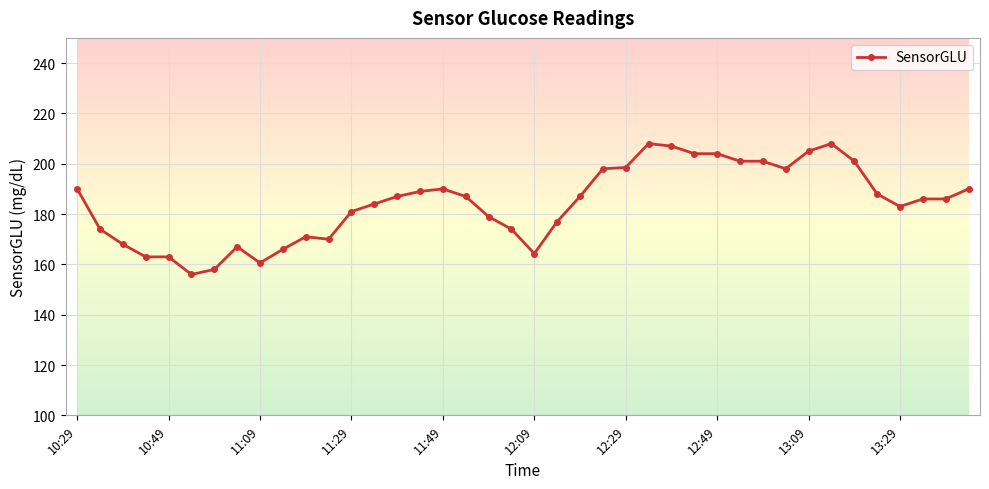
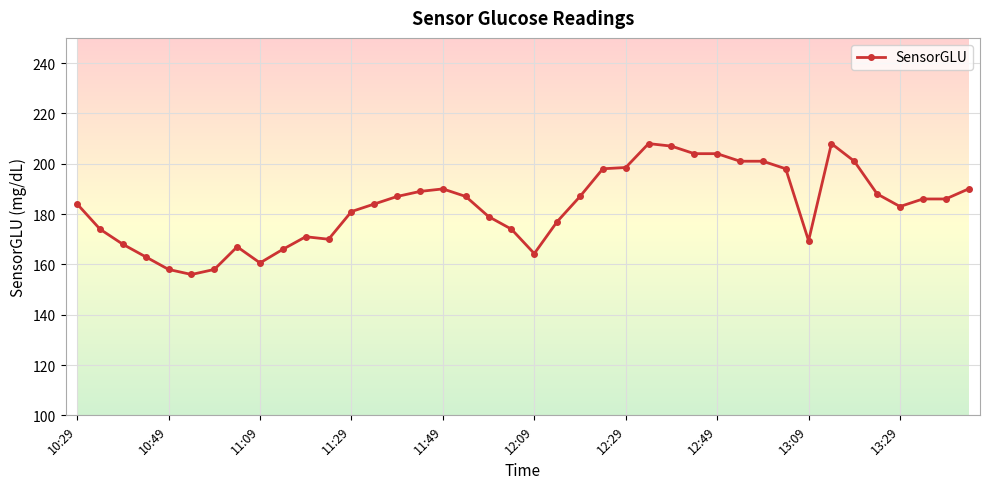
10:29: 190 -> 184
10:49: 163 -> 158
13:09: 205 -> 169
